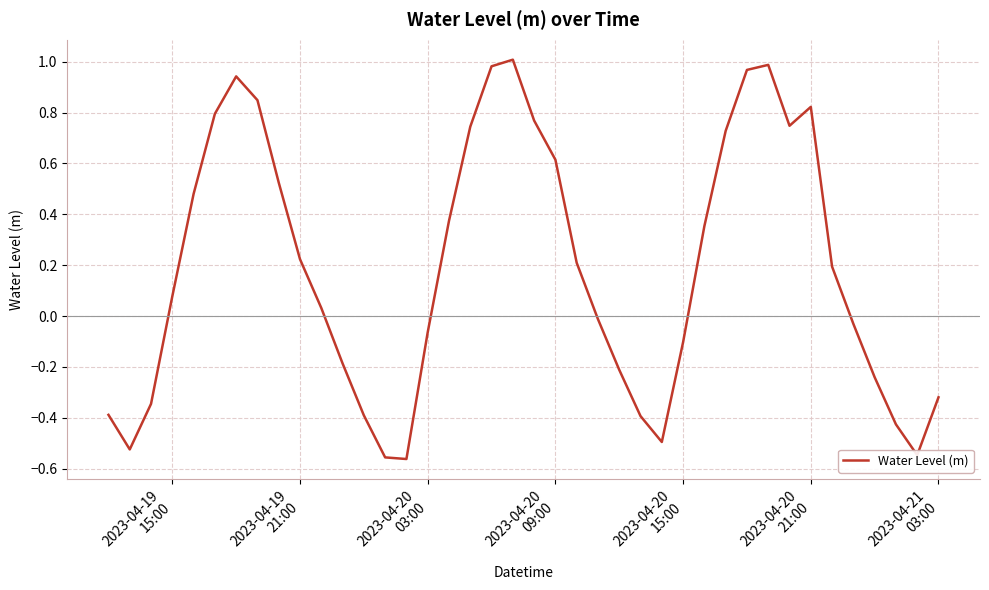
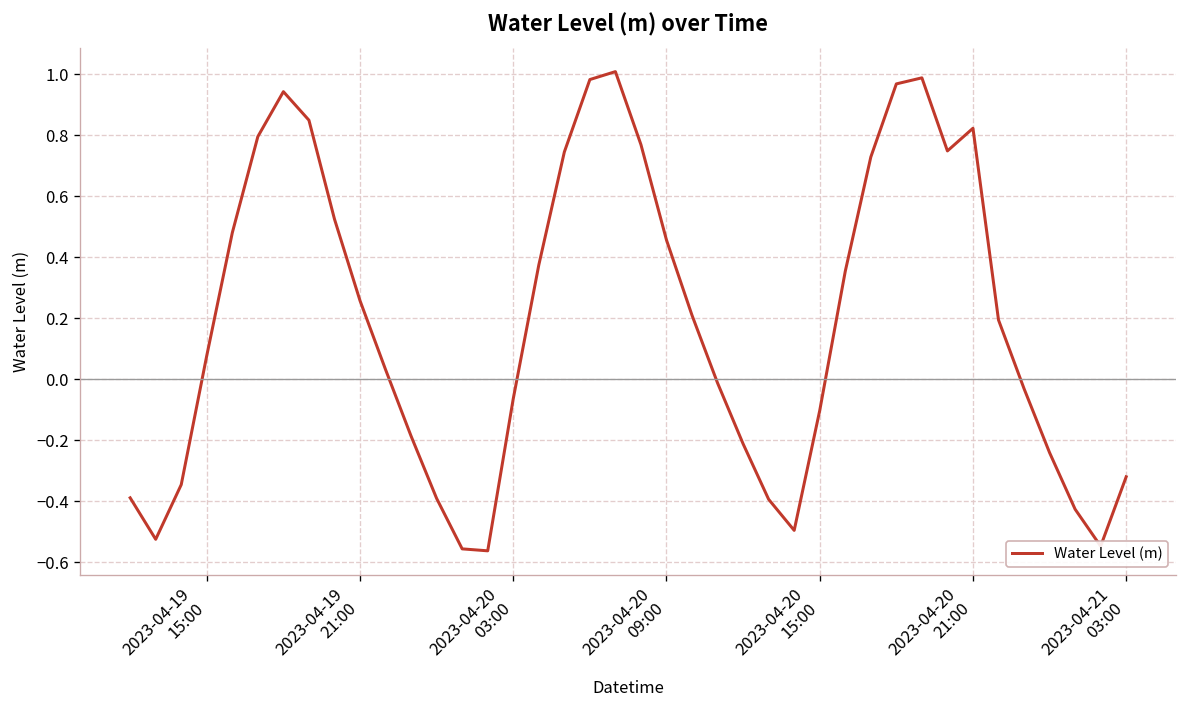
2023-04-19 21:00: 0.22 -> 0.26
2023-04-20 09:00: 0.61 -> 0.46
